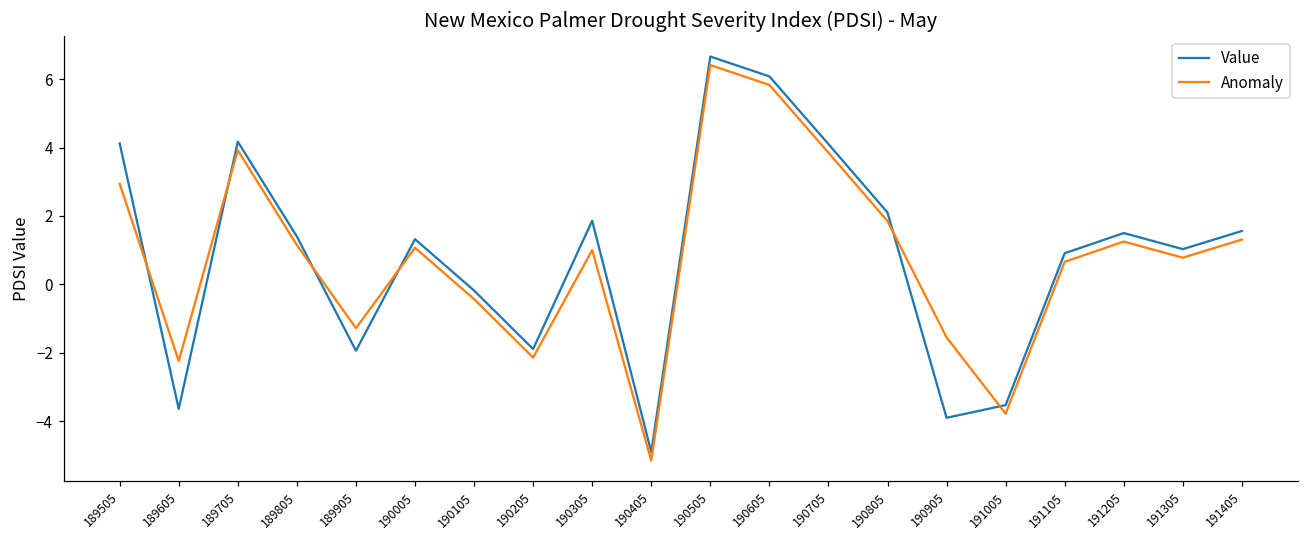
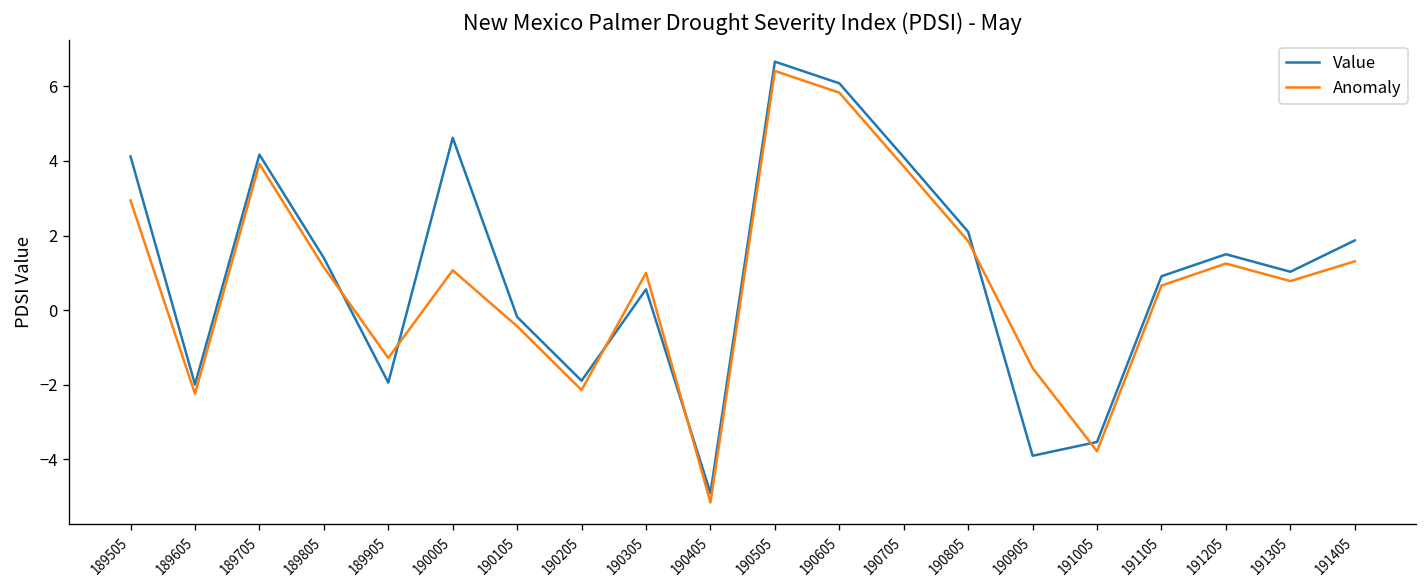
Value, 189605: -3.6 -> -2.0
Value, 190005: 1.3 -> 4.6
Value, 190305: 1.9 -> 0.6
Value, 191405: 1.6 -> 1.9
